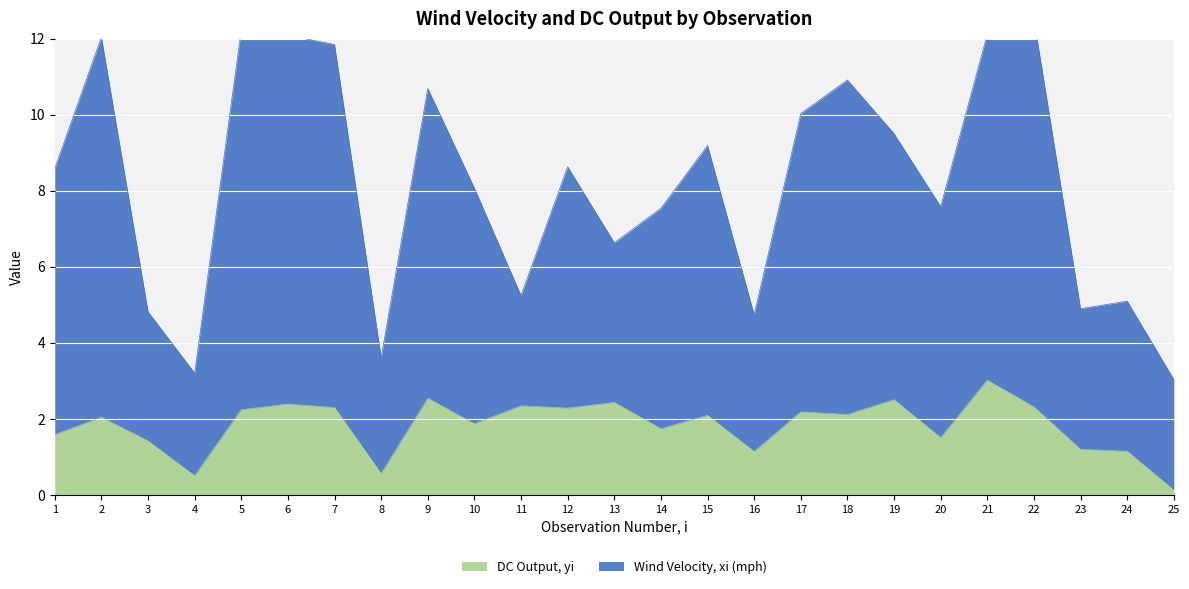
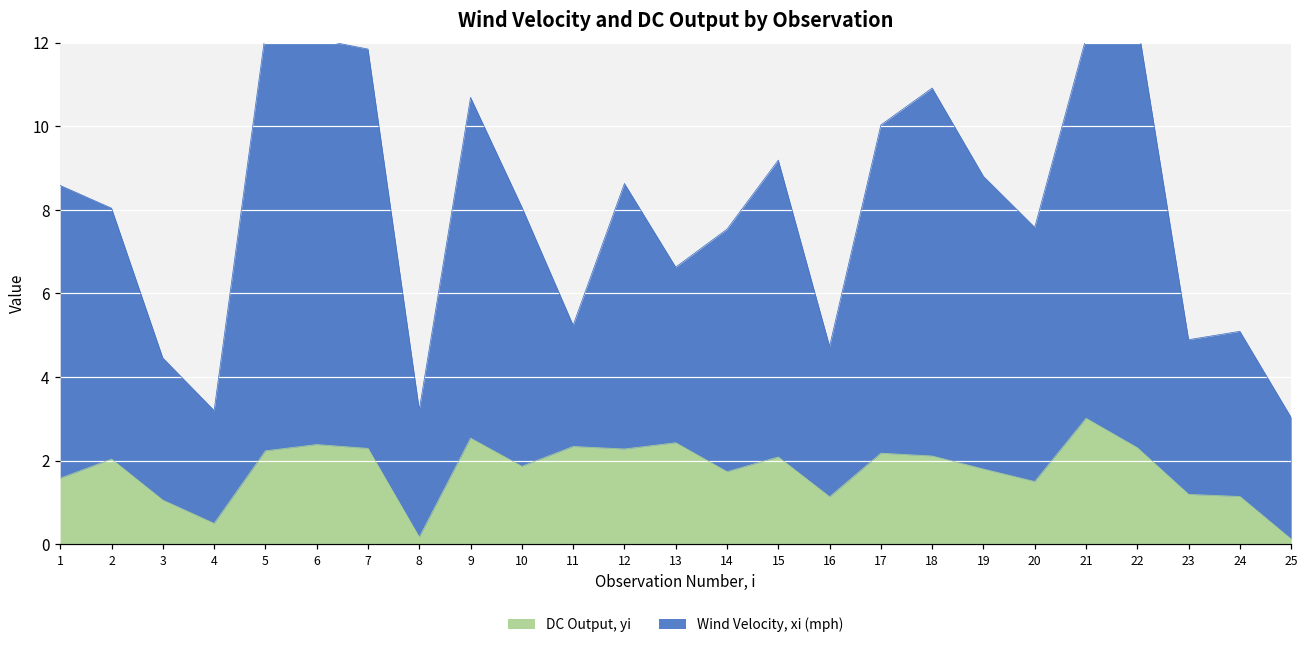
Wind Velocity, xi (mph), 2: 10 -> 6
DC Output, yi, 3: 1.4 -> 1.1
DC Output, yi, 8: 0.6 -> 0.2
DC Output, yi, 19: 2.5 -> 1.8
